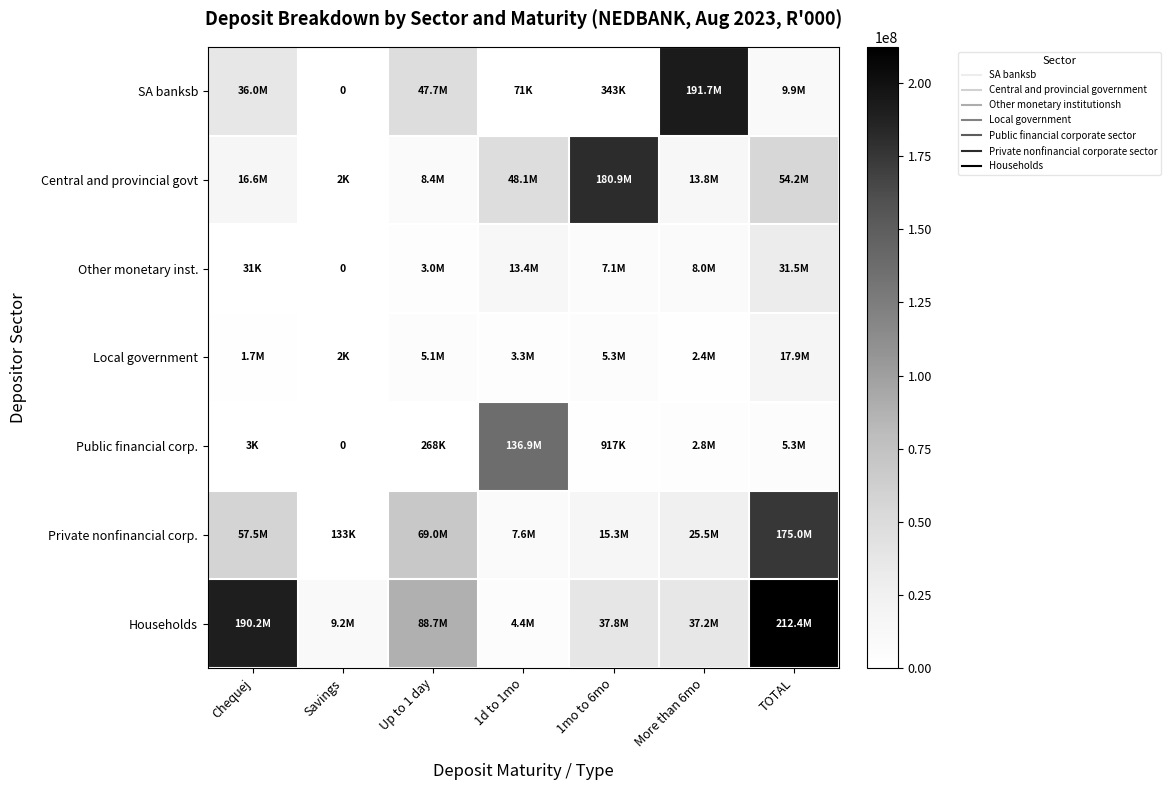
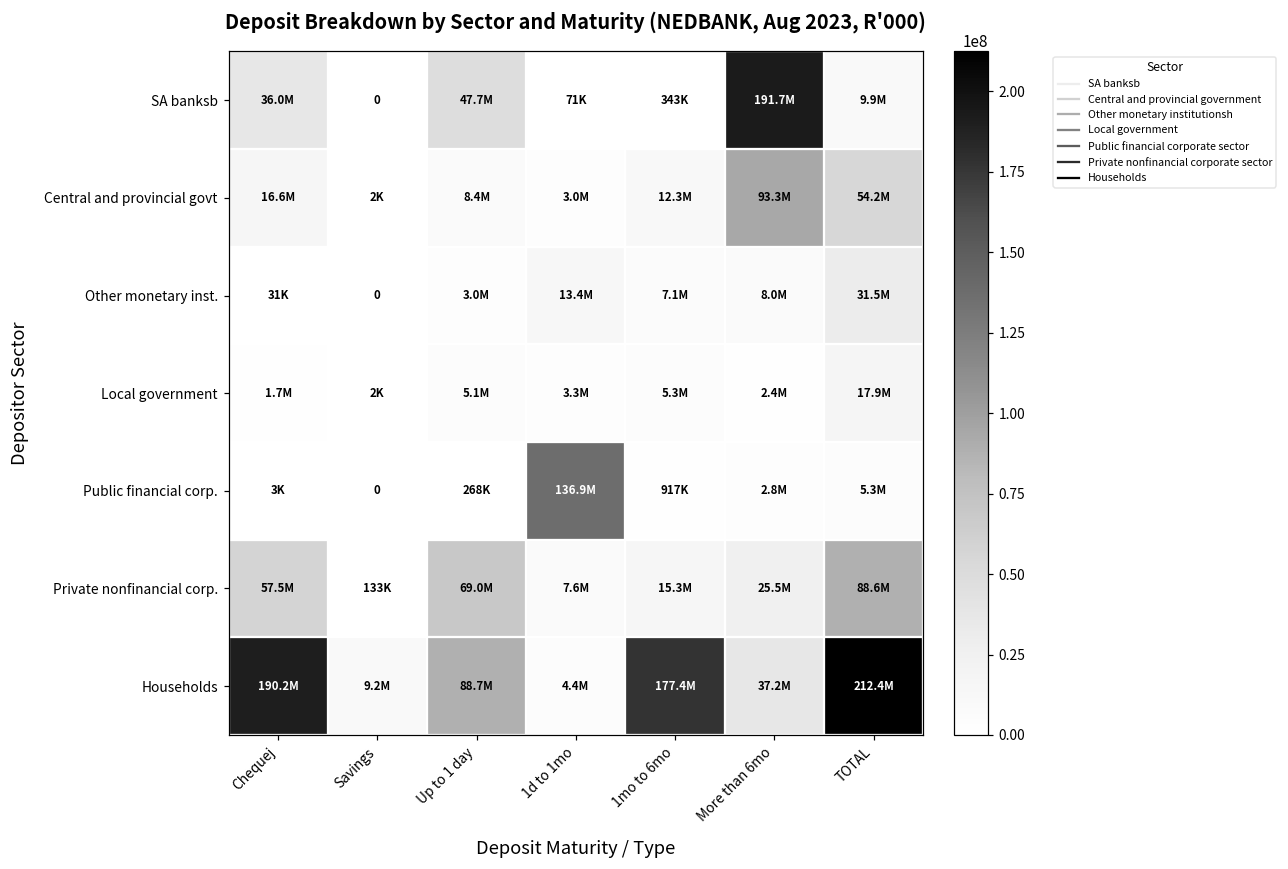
Central and provincial govt, 1d to 1mo: 48.1M -> 3.0M
Central and provincial govt, 1mo to 6mo: 180.9M -> 12.3M
Central and provincial govt, More than 6mo: 13.8M -> 93.3M
Private nonfinancial corp., TOTAL: 175.0M -> 88.6M
Households, 1mo to 6mo: 37.8M -> 177.4M
